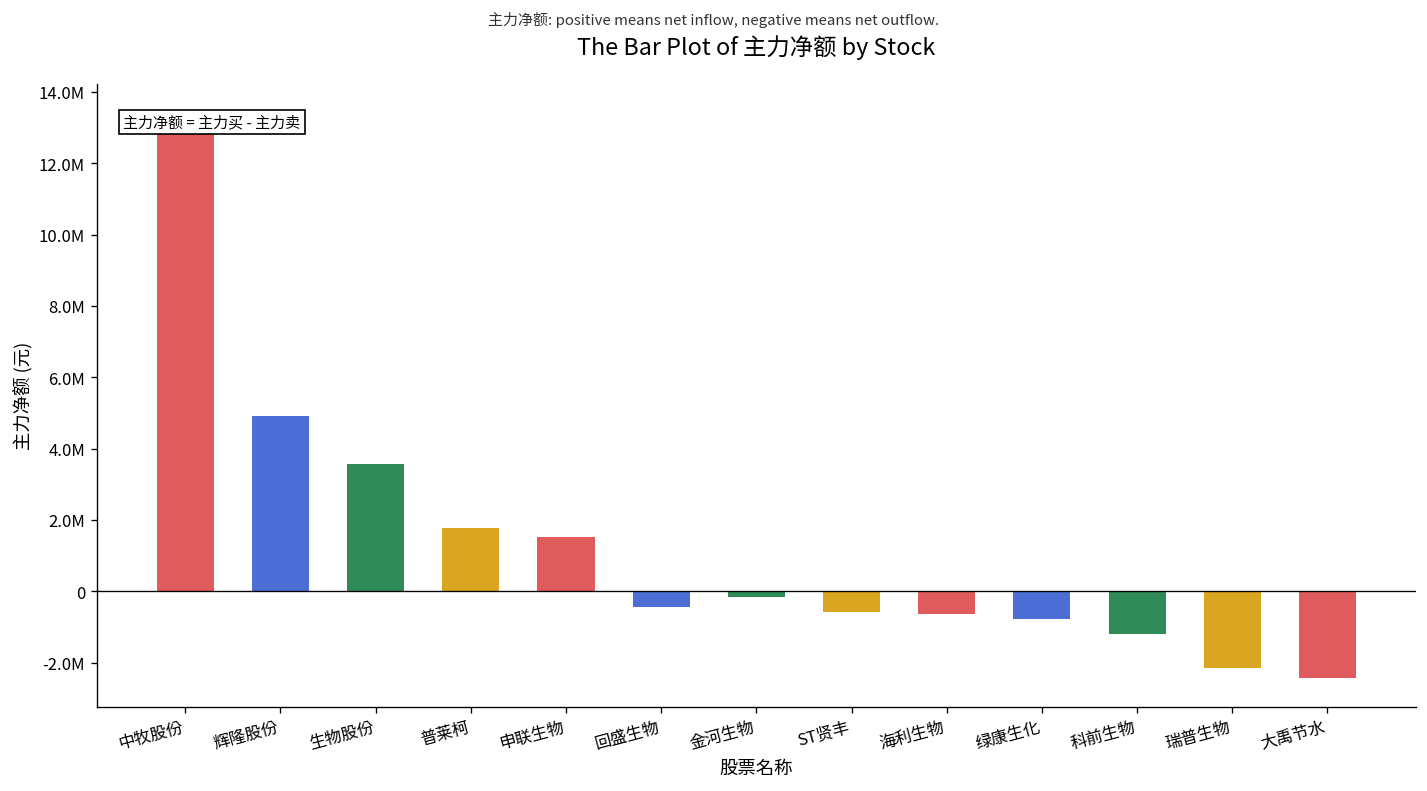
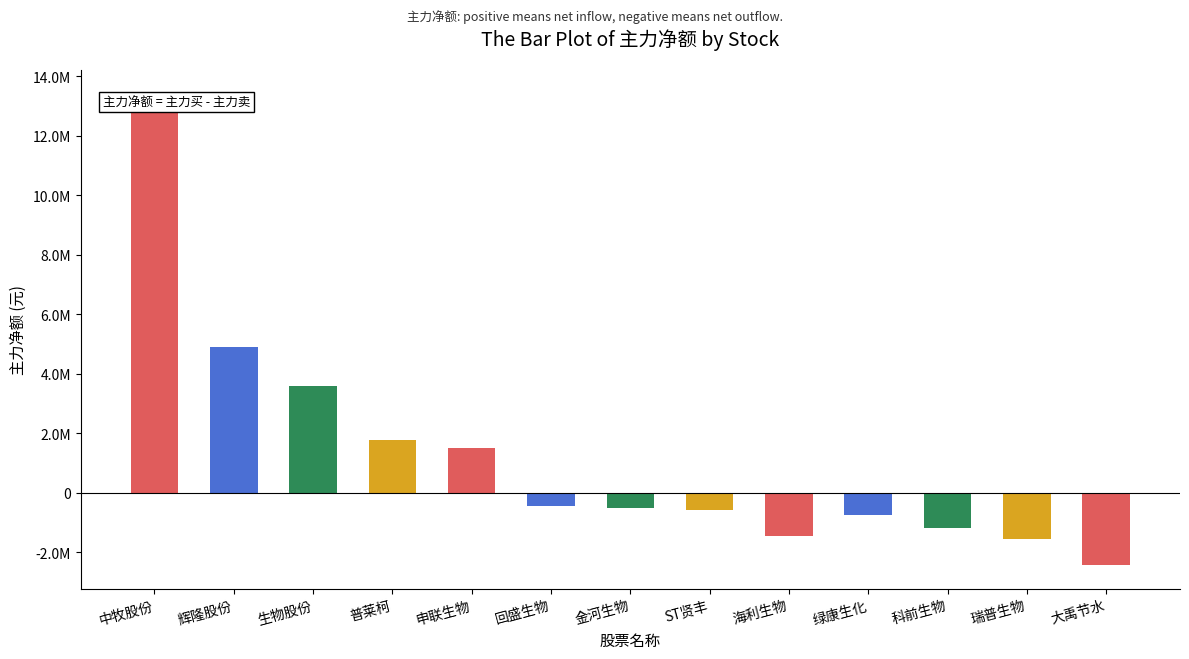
金河生物: -200000 -> -500000
海利生物: -600000 -> -1500000
瑞普生物: -2200000 -> -1600000
